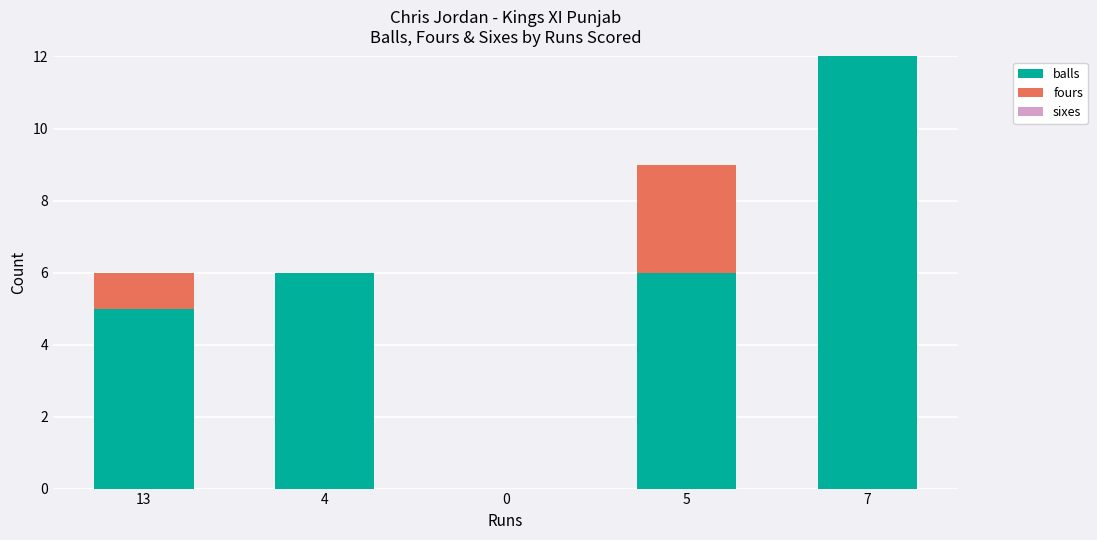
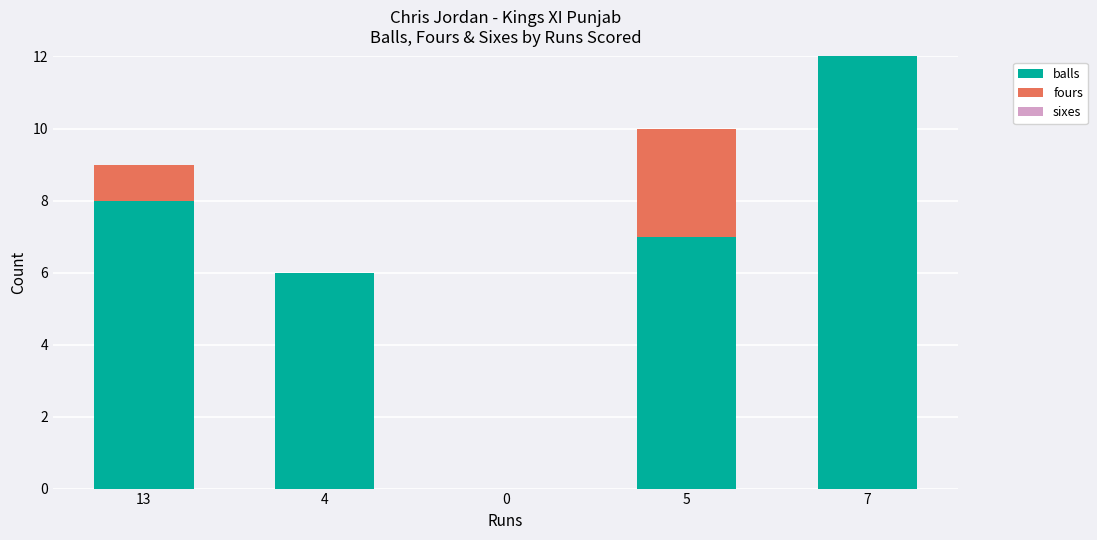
balls, 13: 5 -> 8
balls, 5: 6 -> 7
